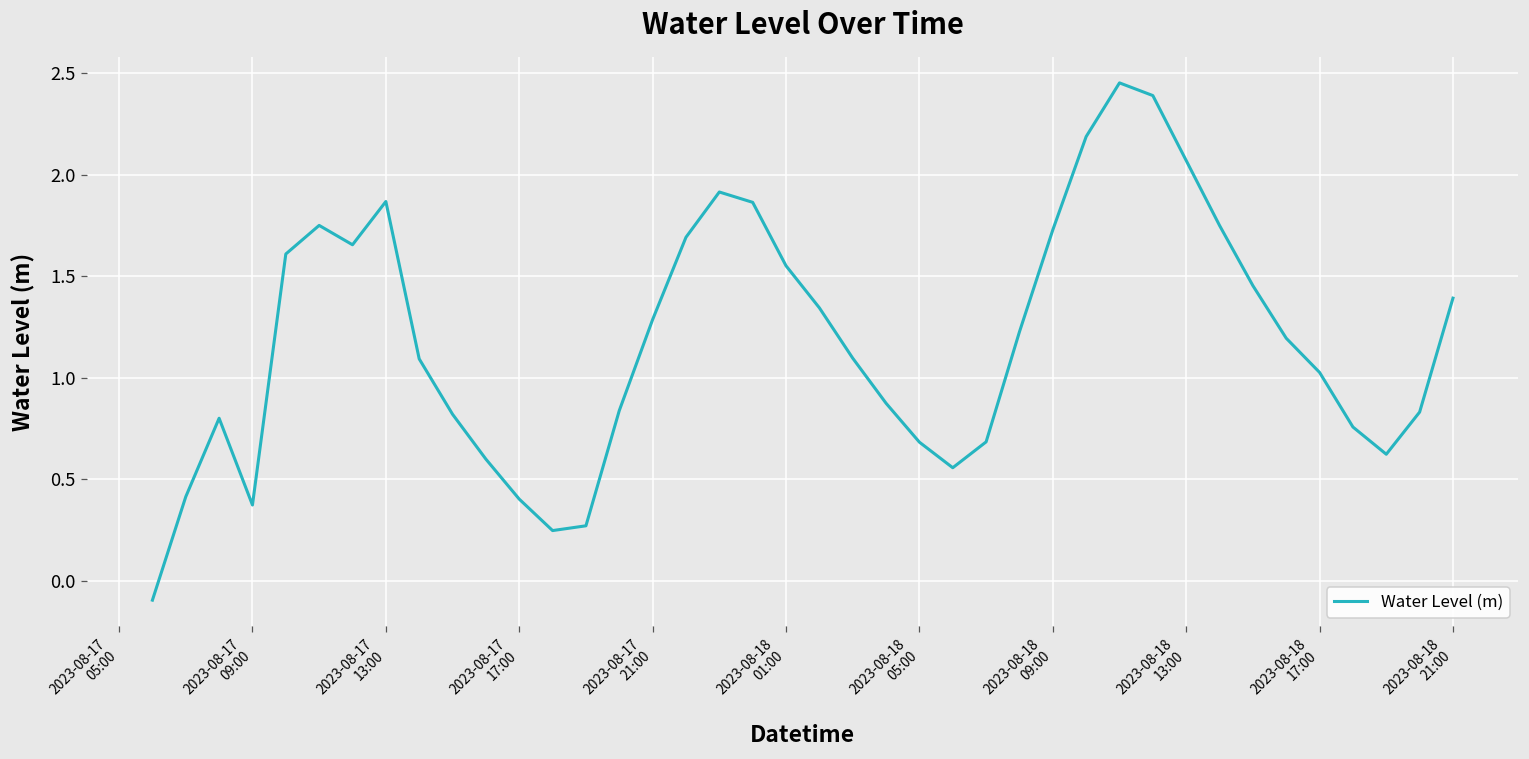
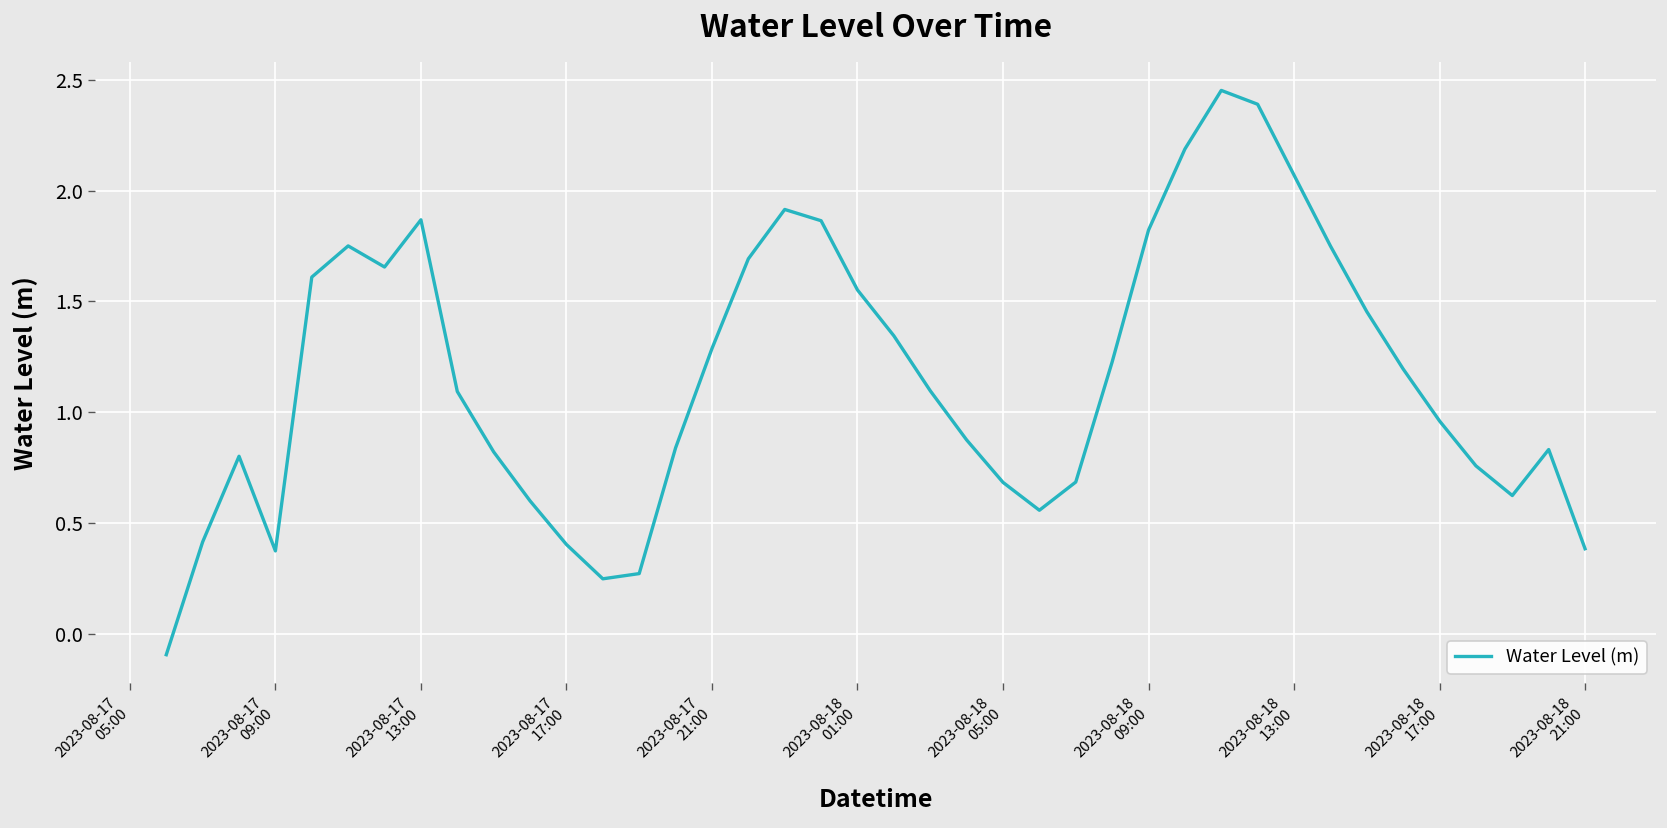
2023-08-18 09:00: 1.73 -> 1.82
2023-08-18 17:00: 1.03 -> 0.96
2023-08-18 21:00: 1.39 -> 0.38
